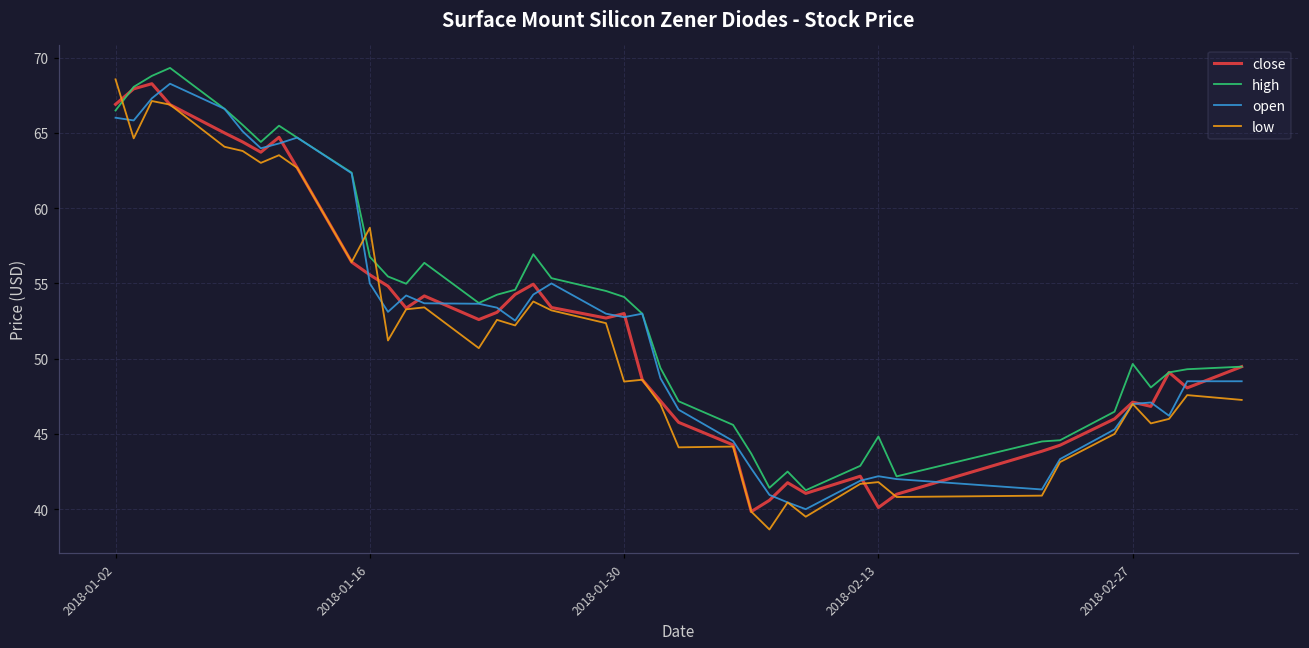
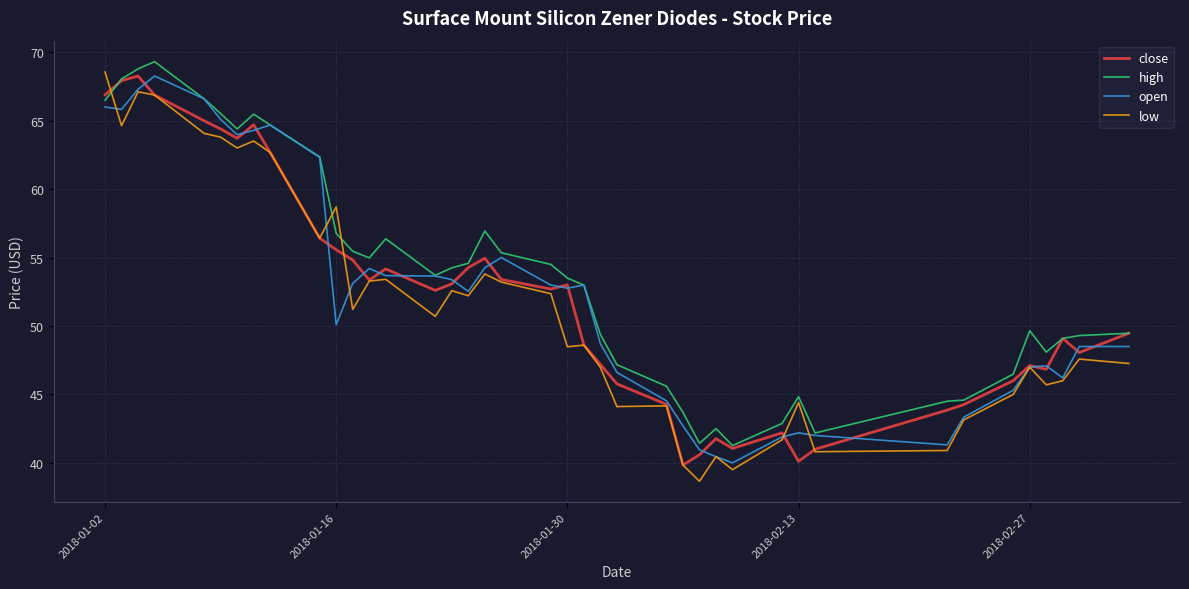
open, 2018-01-16: 55.0 -> 50.1
high, 2018-01-30: 54.1 -> 53.5
low, 2018-02-13: 41.8 -> 44.4
